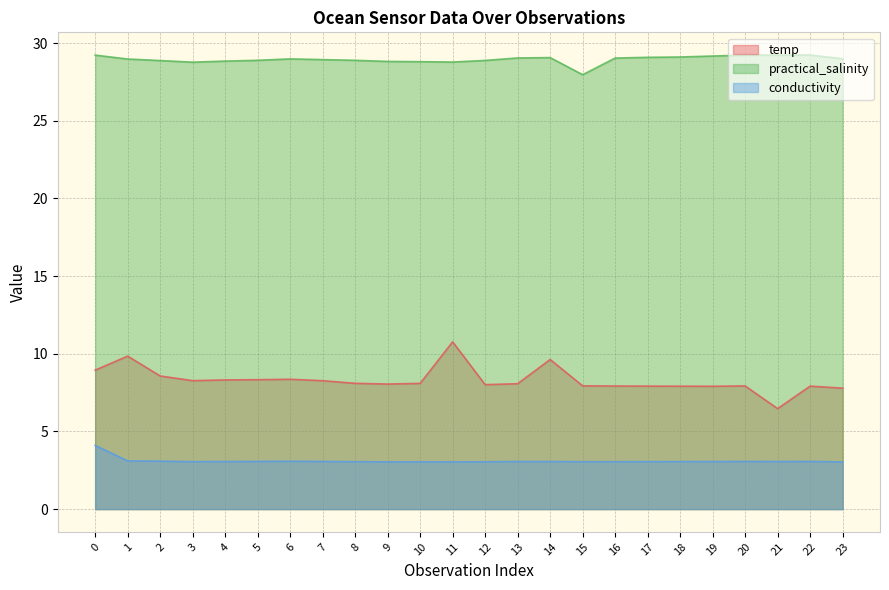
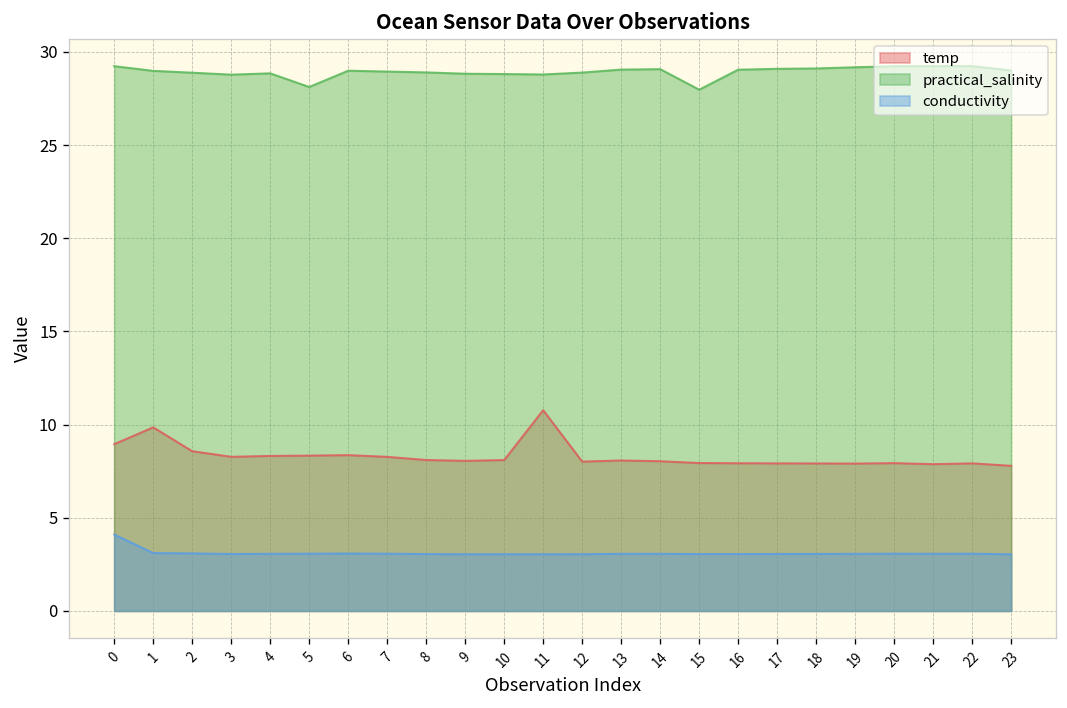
practical_salinity, 5: 28.9 -> 28.1
temp, 14: 9.6 -> 8.0
temp, 21: 6.5 -> 7.9
